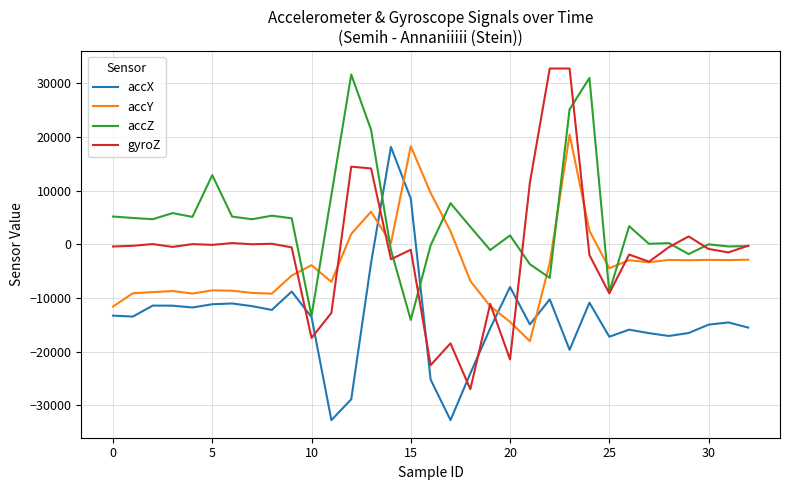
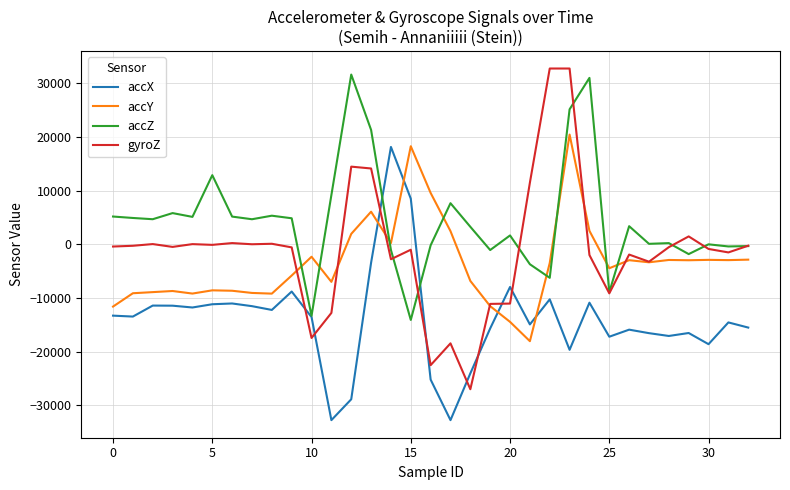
accY, 10: -4000 -> -2000
gyroZ, 20: -21000 -> -11000
accX, 30: -15000 -> -19000
